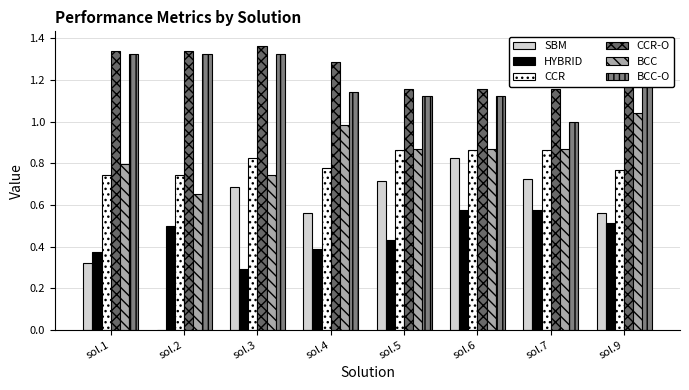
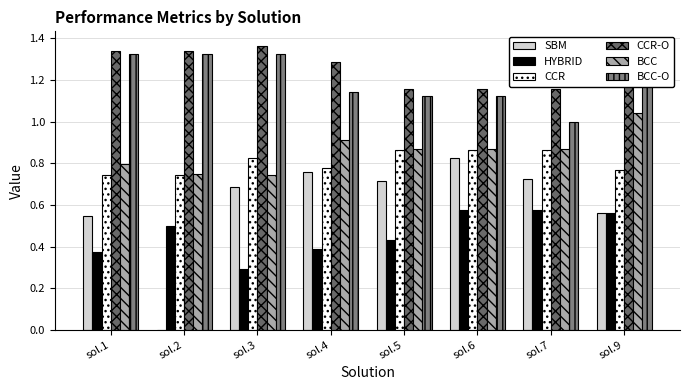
SBM, sol.1: 0.32 -> 0.55
BCC, sol.2: 0.65 -> 0.75
SBM, sol.4: 0.56 -> 0.76
BCC, sol.4: 0.99 -> 0.91
HYBRID, sol.9: 0.51 -> 0.56
